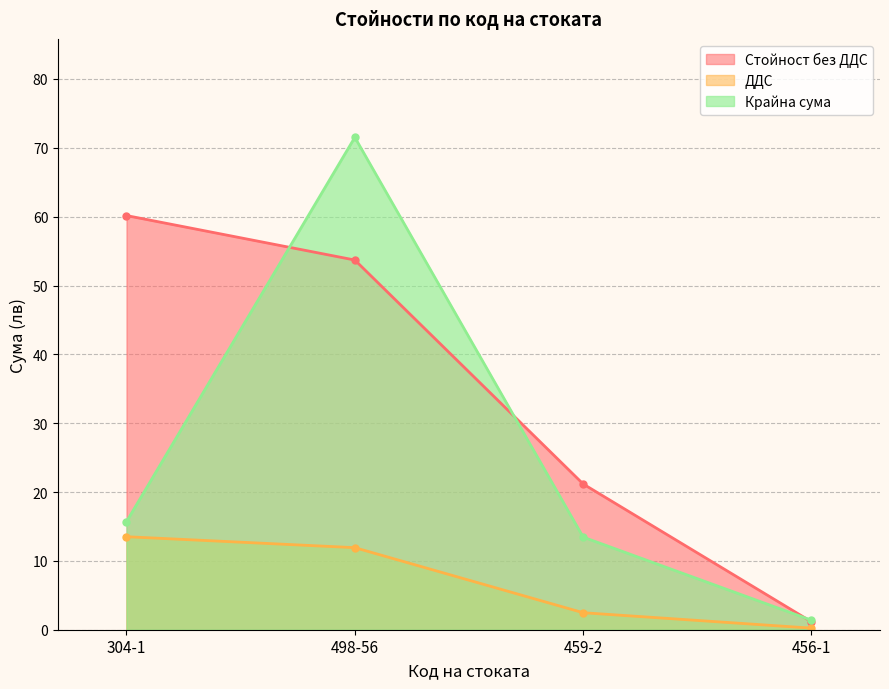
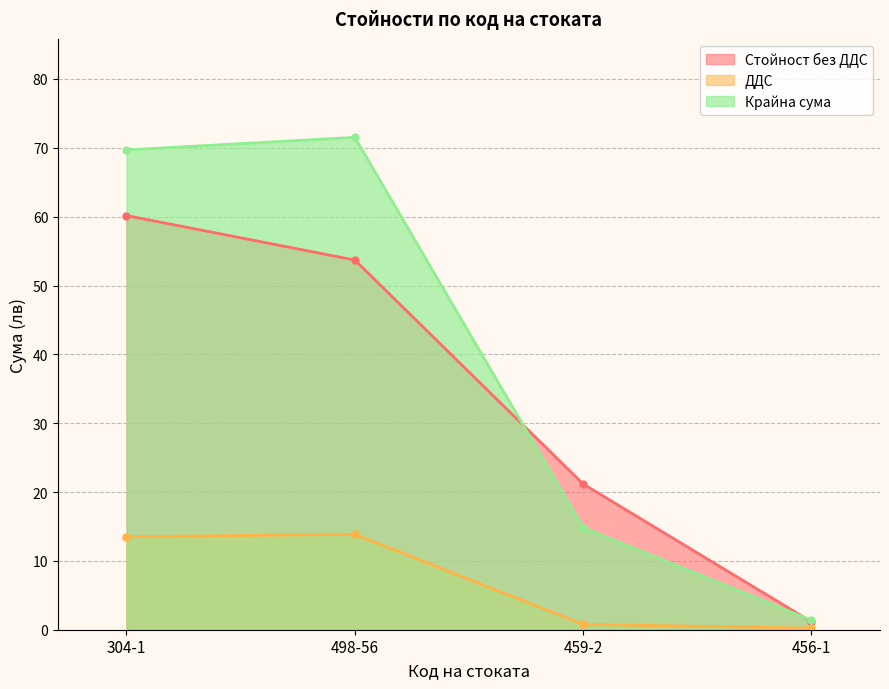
Крайна сума, 304-1: 16 -> 70
ДДС, 498-56: 12 -> 14
ДДС, 459-2: 2 -> 1
Крайна сума, 459-2: 13 -> 15
